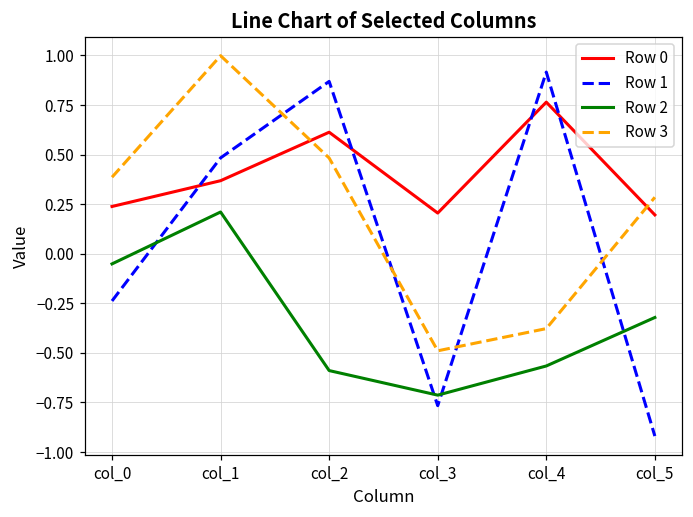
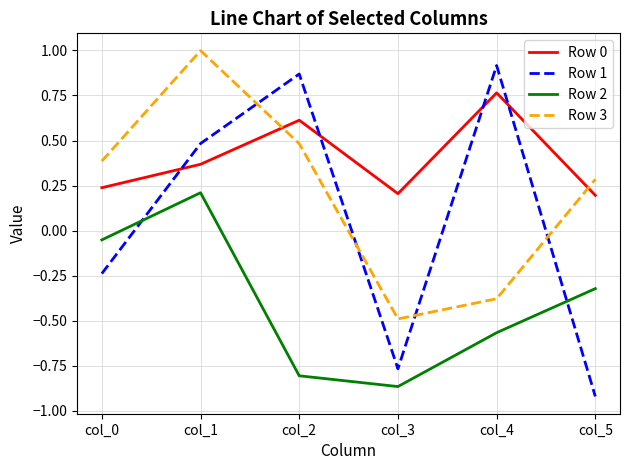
Row 2, col_2: -0.59 -> -0.81
Row 2, col_3: -0.71 -> -0.86
